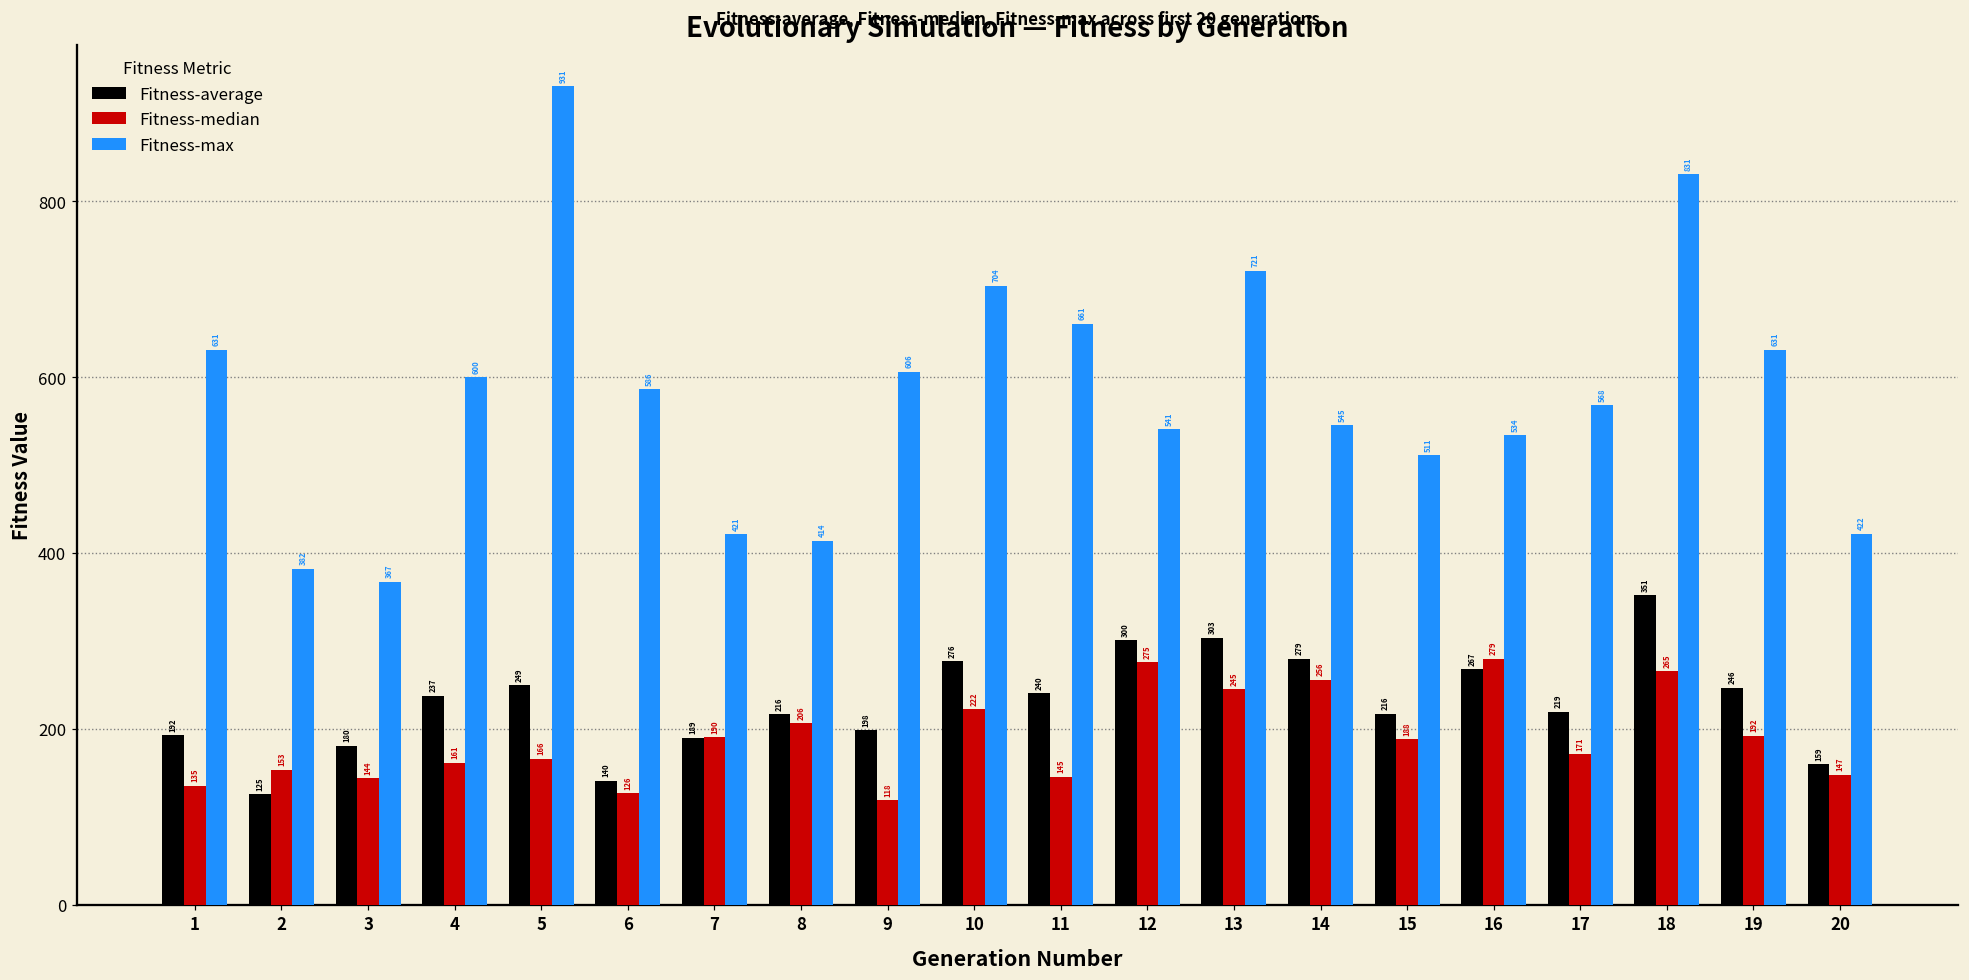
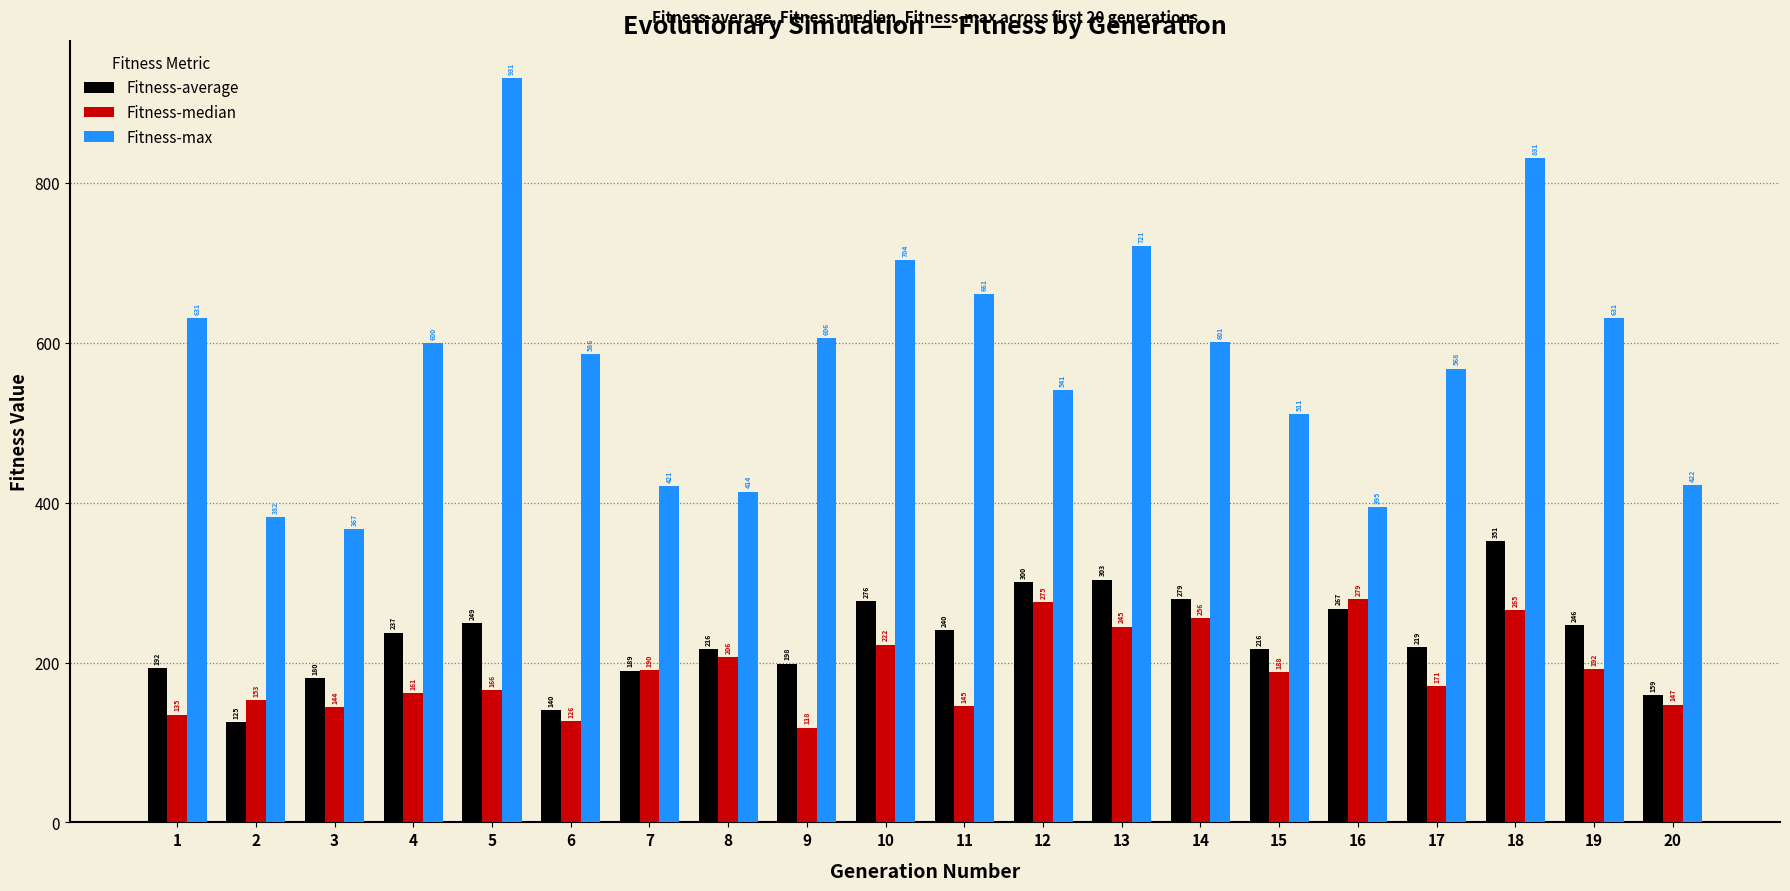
Fitness-max, 14: 545 -> 601
Fitness-max, 16: 534 -> 395
